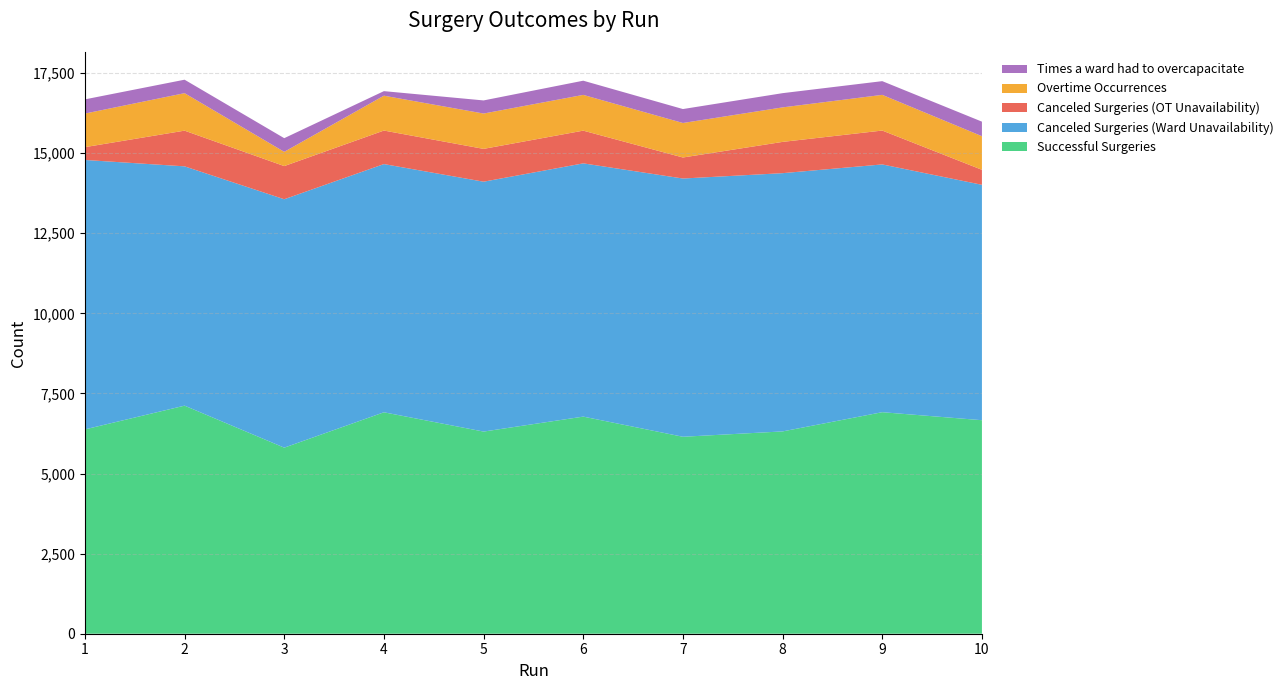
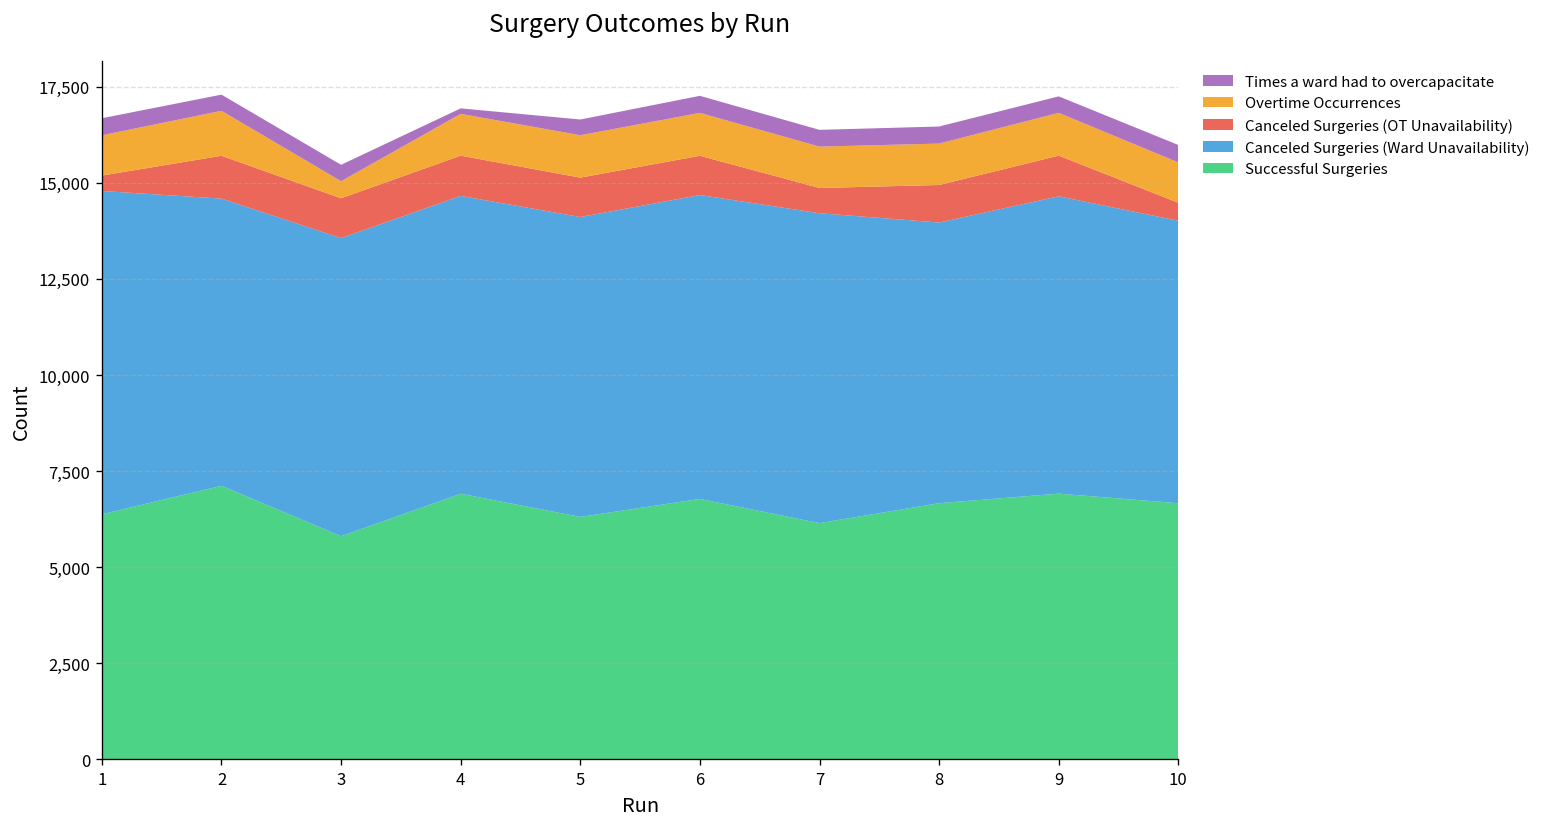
Successful Surgeries, 8: 6,300 -> 6,700
Canceled Surgeries (Ward Unavailability), 8: 8,100 -> 7,300
